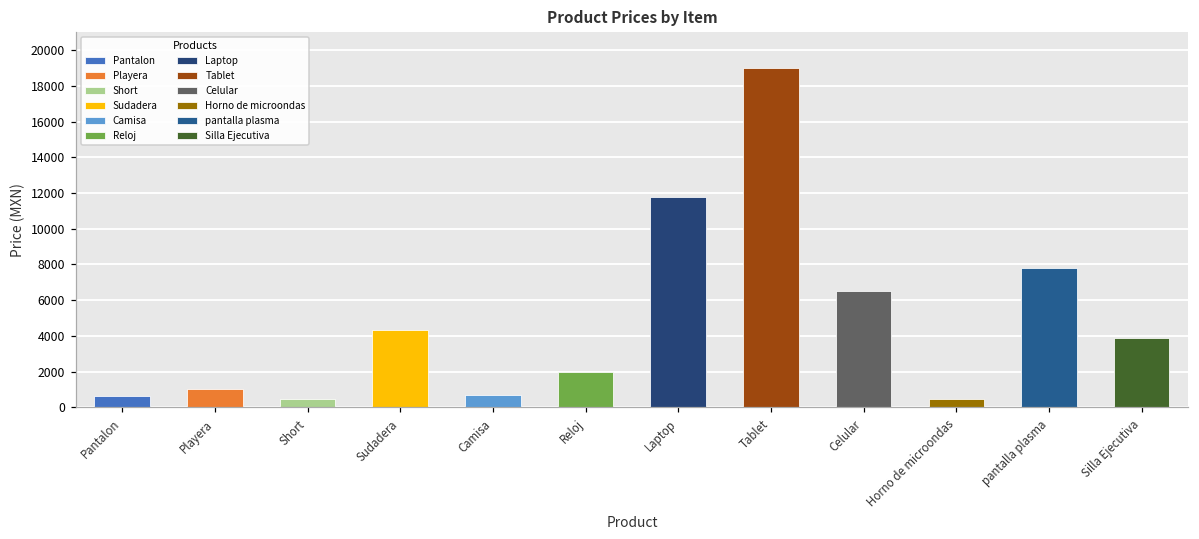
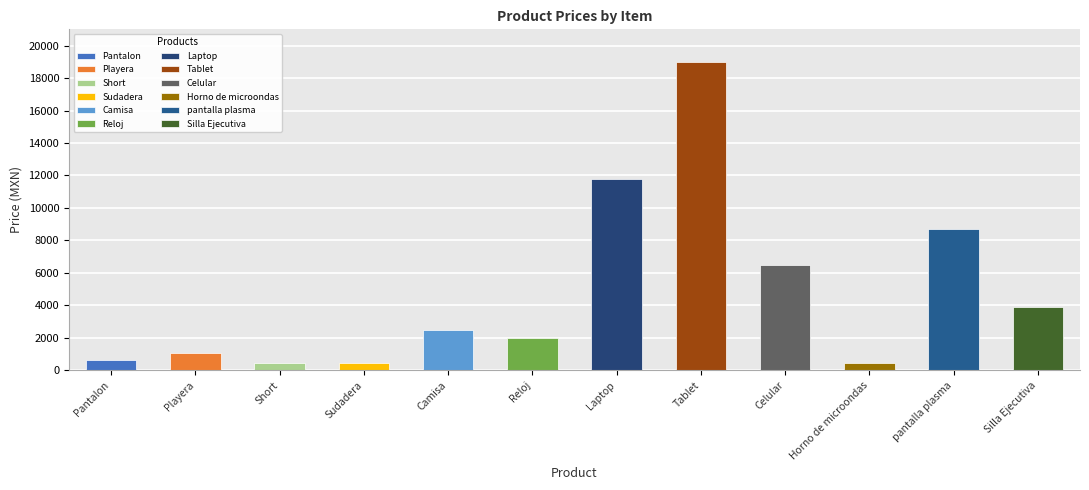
Sudadera: 4400 -> 400
Camisa: 700 -> 2500
pantalla plasma: 7800 -> 8700
